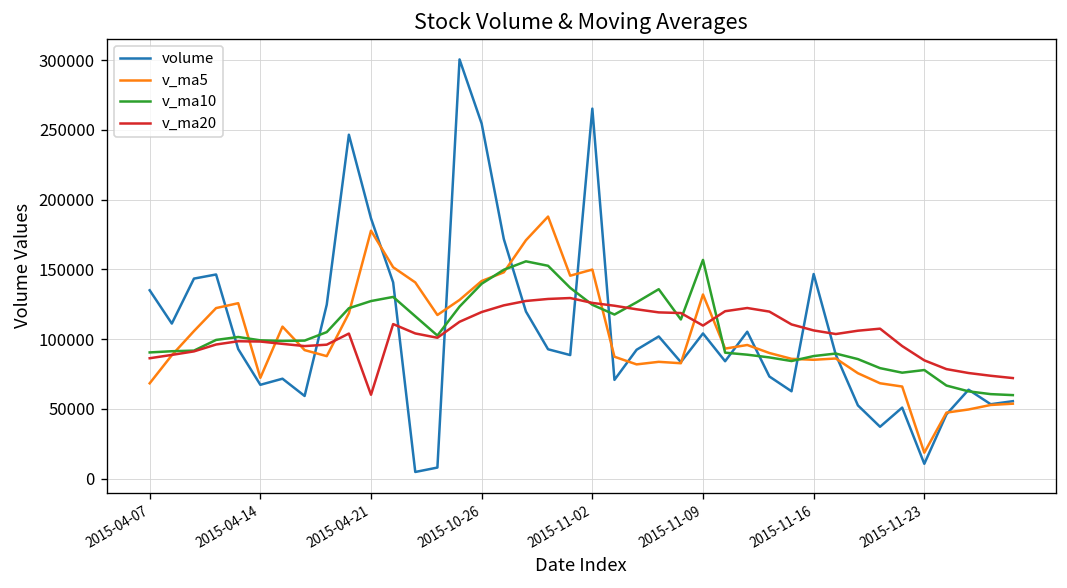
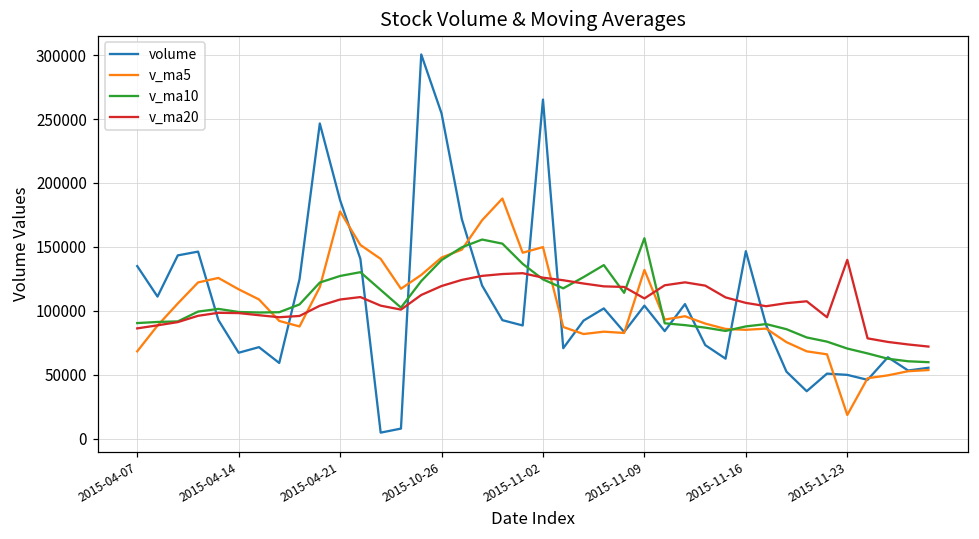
v_ma5, 2015-04-14: 72000 -> 117000
v_ma20, 2015-04-21: 60000 -> 109000
volume, 2015-11-23: 11000 -> 50000
v_ma10, 2015-11-23: 78000 -> 70000
v_ma20, 2015-11-23: 85000 -> 140000
